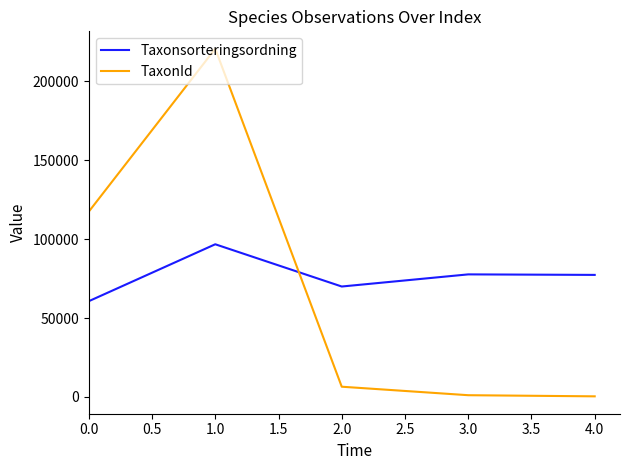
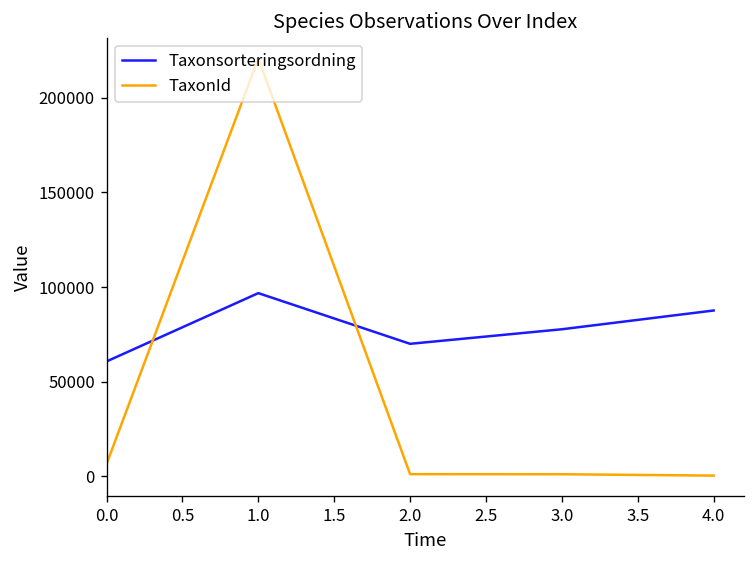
TaxonId, 0.0: 117000 -> 6000
TaxonId, 2.0: 6000 -> 1000
Taxonsorteringsordning, 4.0: 77000 -> 88000
